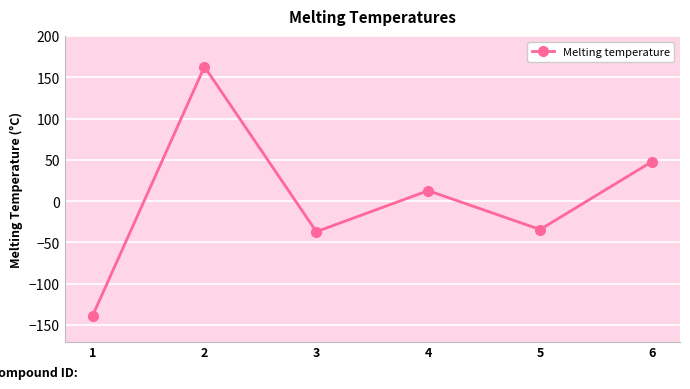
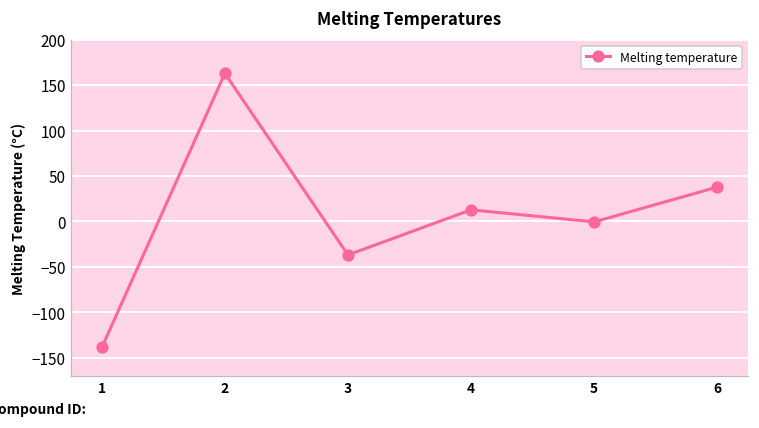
5: -30 -> 0
6: 50 -> 40
